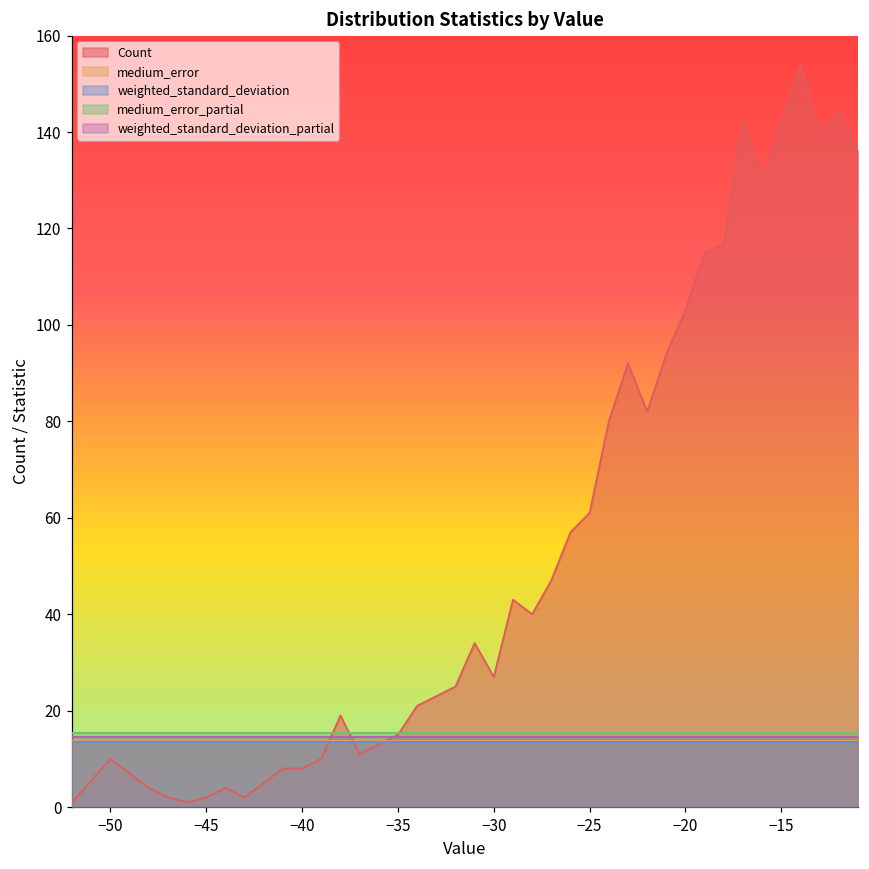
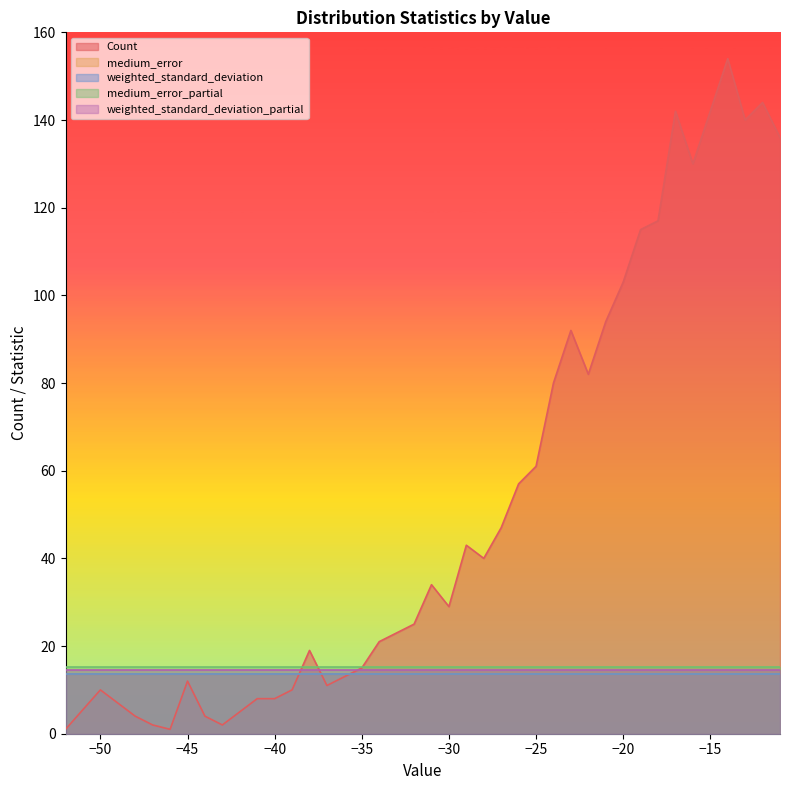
Count, −45: 2 -> 12
Count, −30: 27 -> 29
